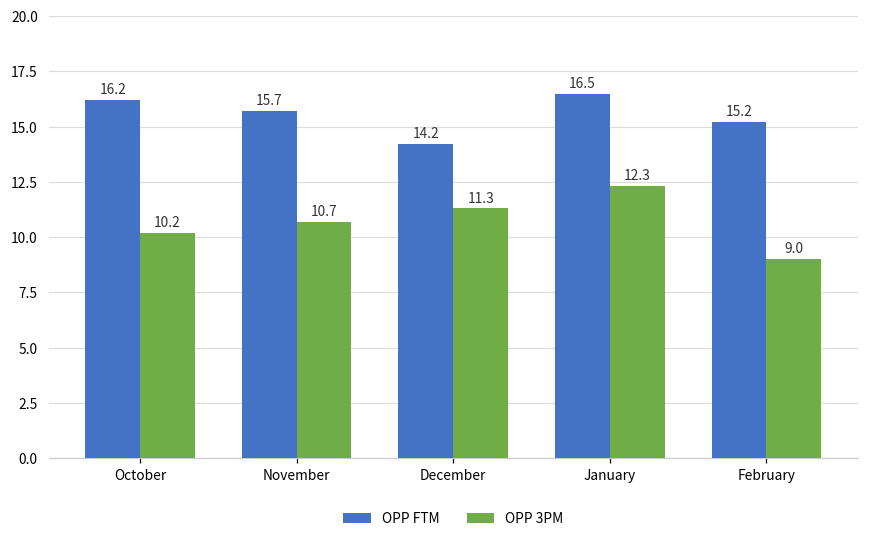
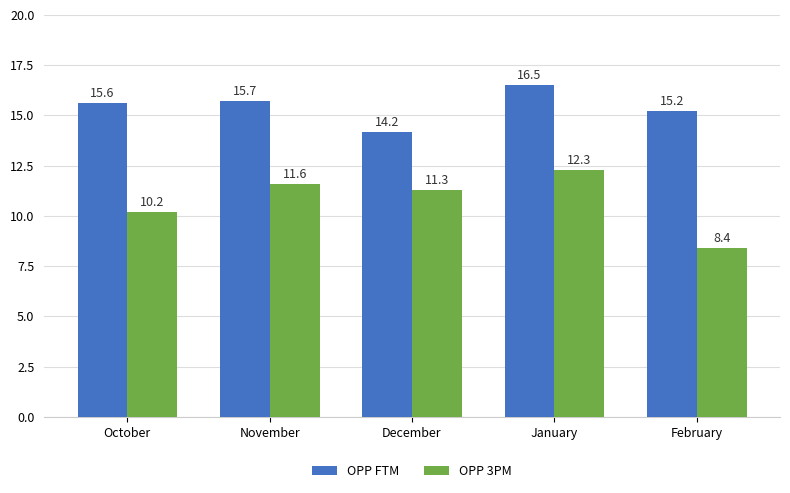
OPP FTM, October: 16.2 -> 15.6
OPP 3PM, November: 10.7 -> 11.6
OPP 3PM, February: 9.0 -> 8.4
